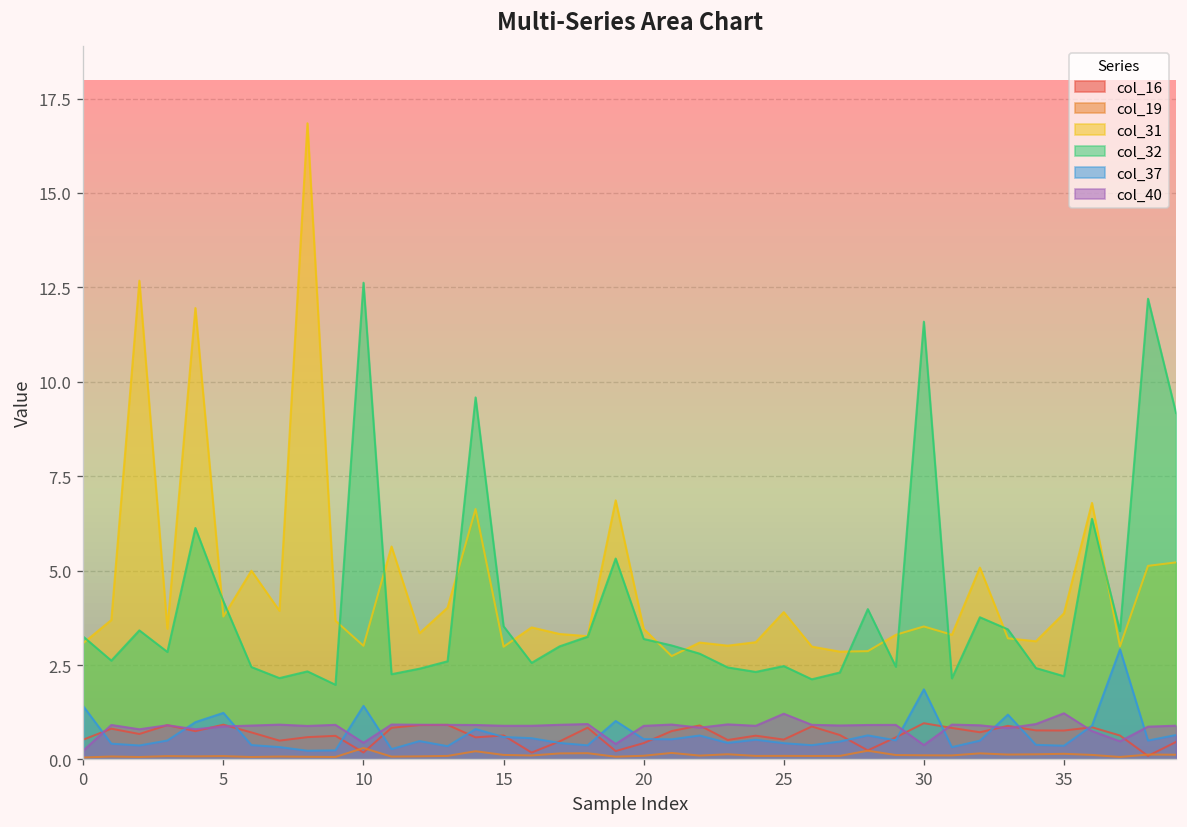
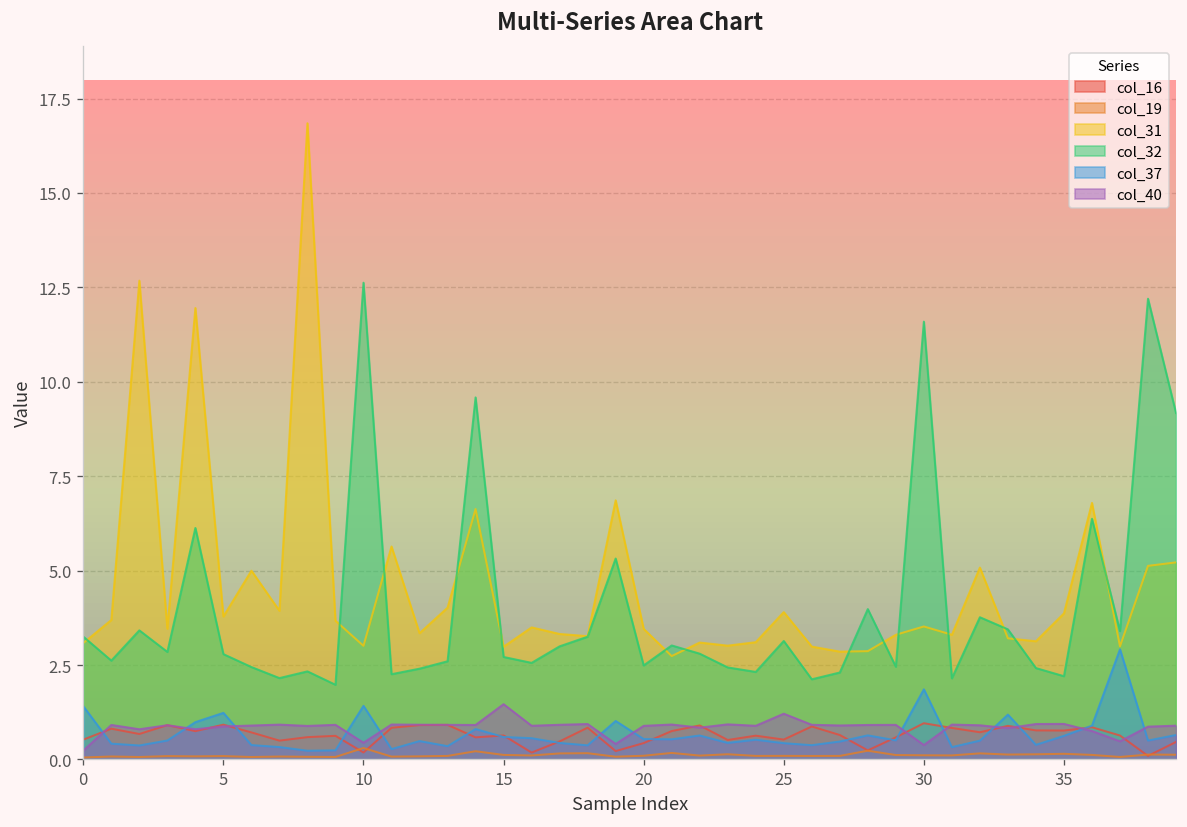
col_32, 5: 4.2 -> 2.8
col_32, 15: 3.5 -> 2.7
col_40, 15: 0.9 -> 1.5
col_32, 20: 3.2 -> 2.5
col_32, 25: 2.5 -> 3.1
col_37, 35: 0.4 -> 0.6
col_40, 35: 1.2 -> 0.9
